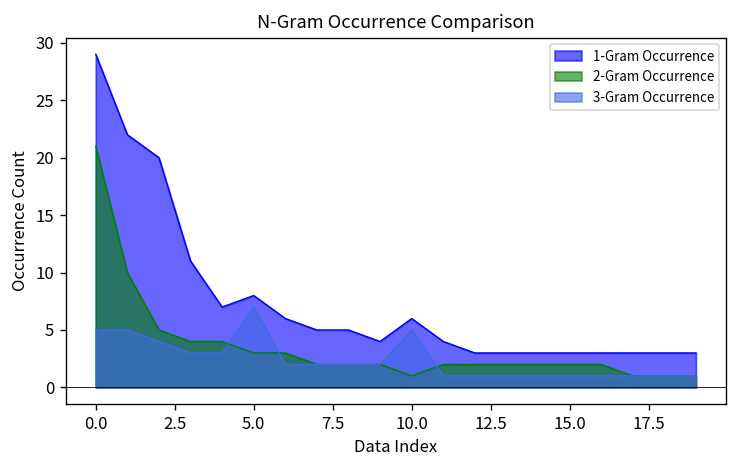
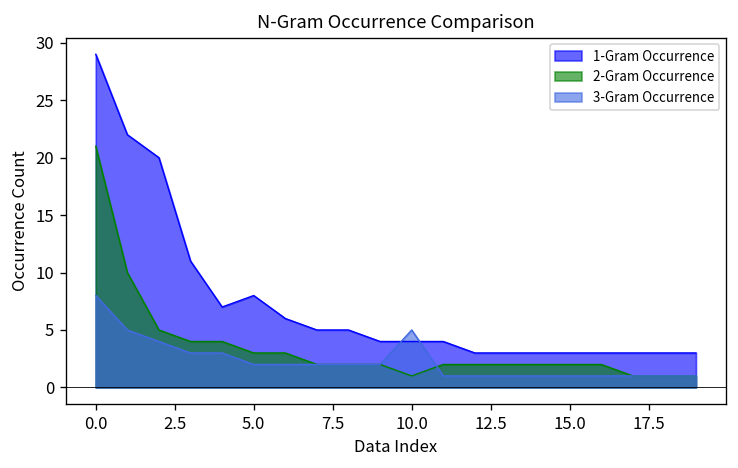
3-Gram Occurrence, 0.0: 5 -> 8
3-Gram Occurrence, 5.0: 7 -> 2
1-Gram Occurrence, 10.0: 6 -> 4
